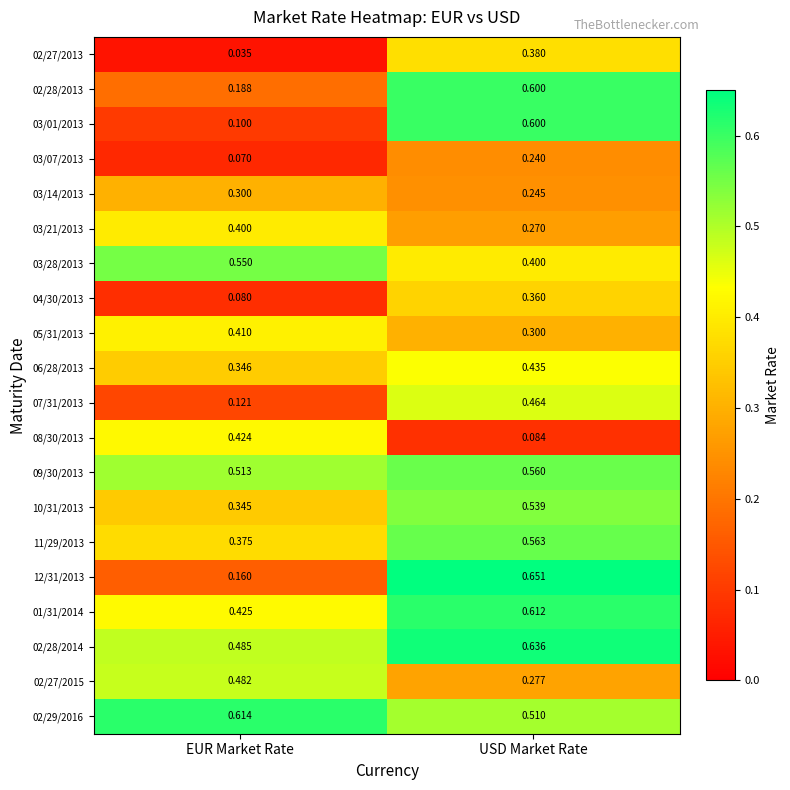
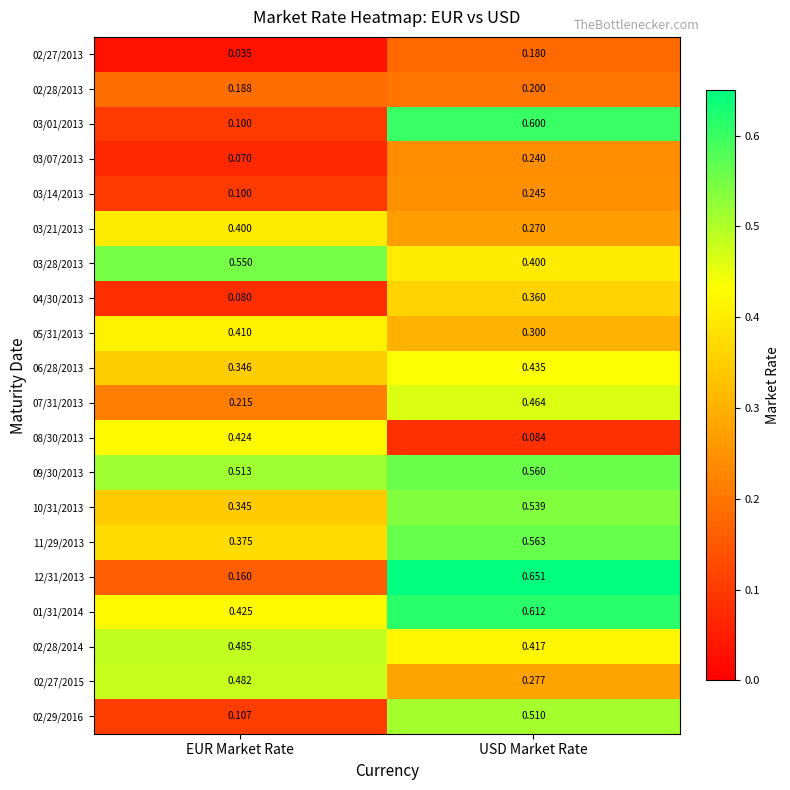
02/27/2013, USD Market Rate: 0.380 -> 0.180
02/28/2013, USD Market Rate: 0.600 -> 0.200
03/14/2013, EUR Market Rate: 0.300 -> 0.100
07/31/2013, EUR Market Rate: 0.121 -> 0.215
02/28/2014, USD Market Rate: 0.636 -> 0.417
02/29/2016, EUR Market Rate: 0.614 -> 0.107
